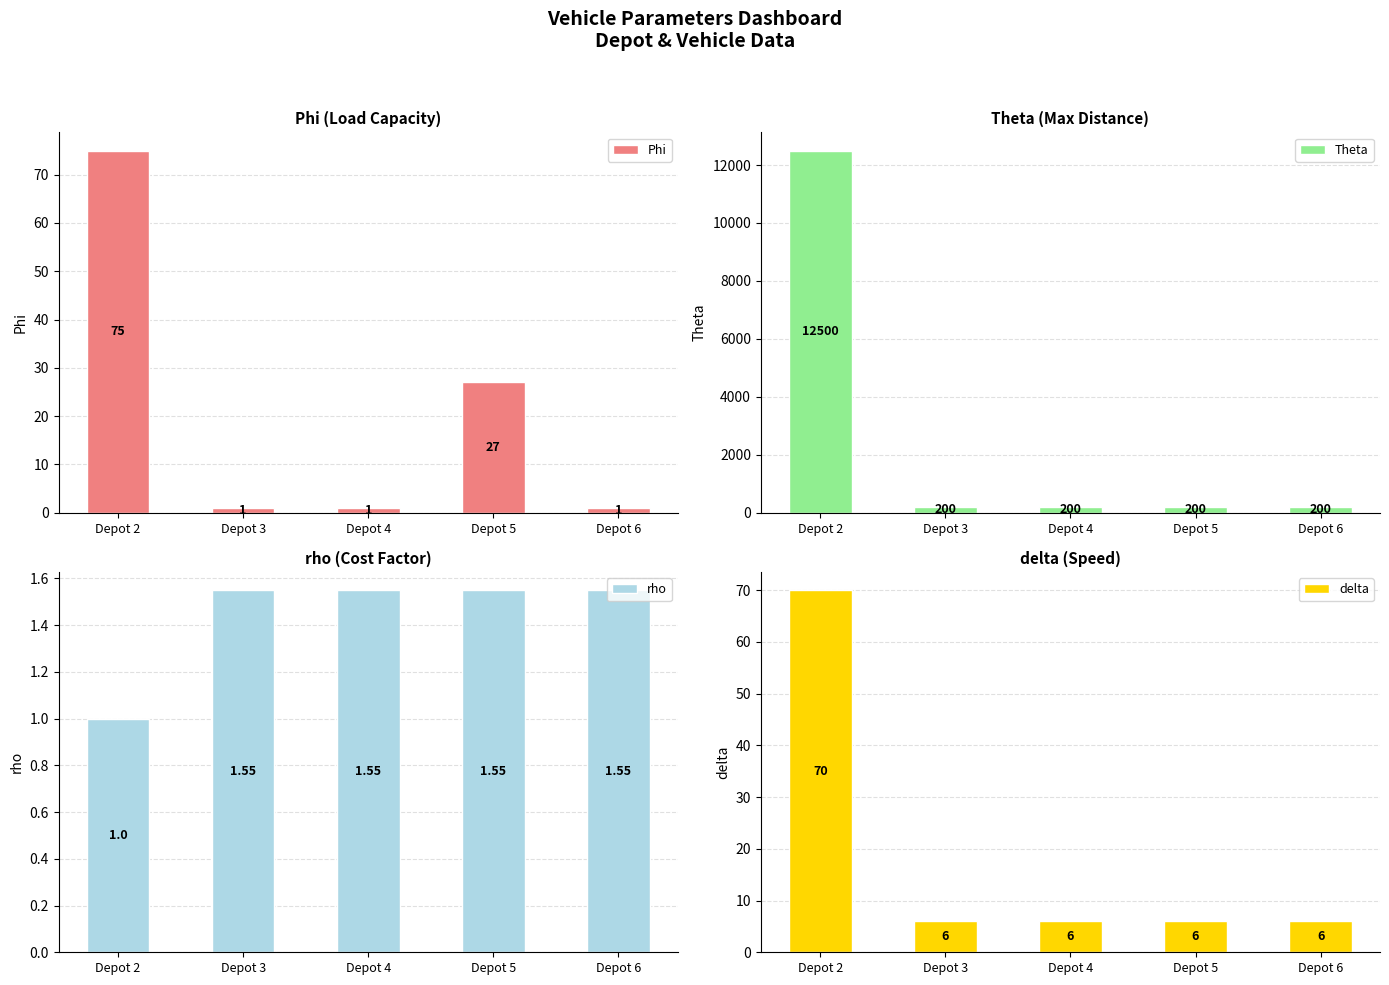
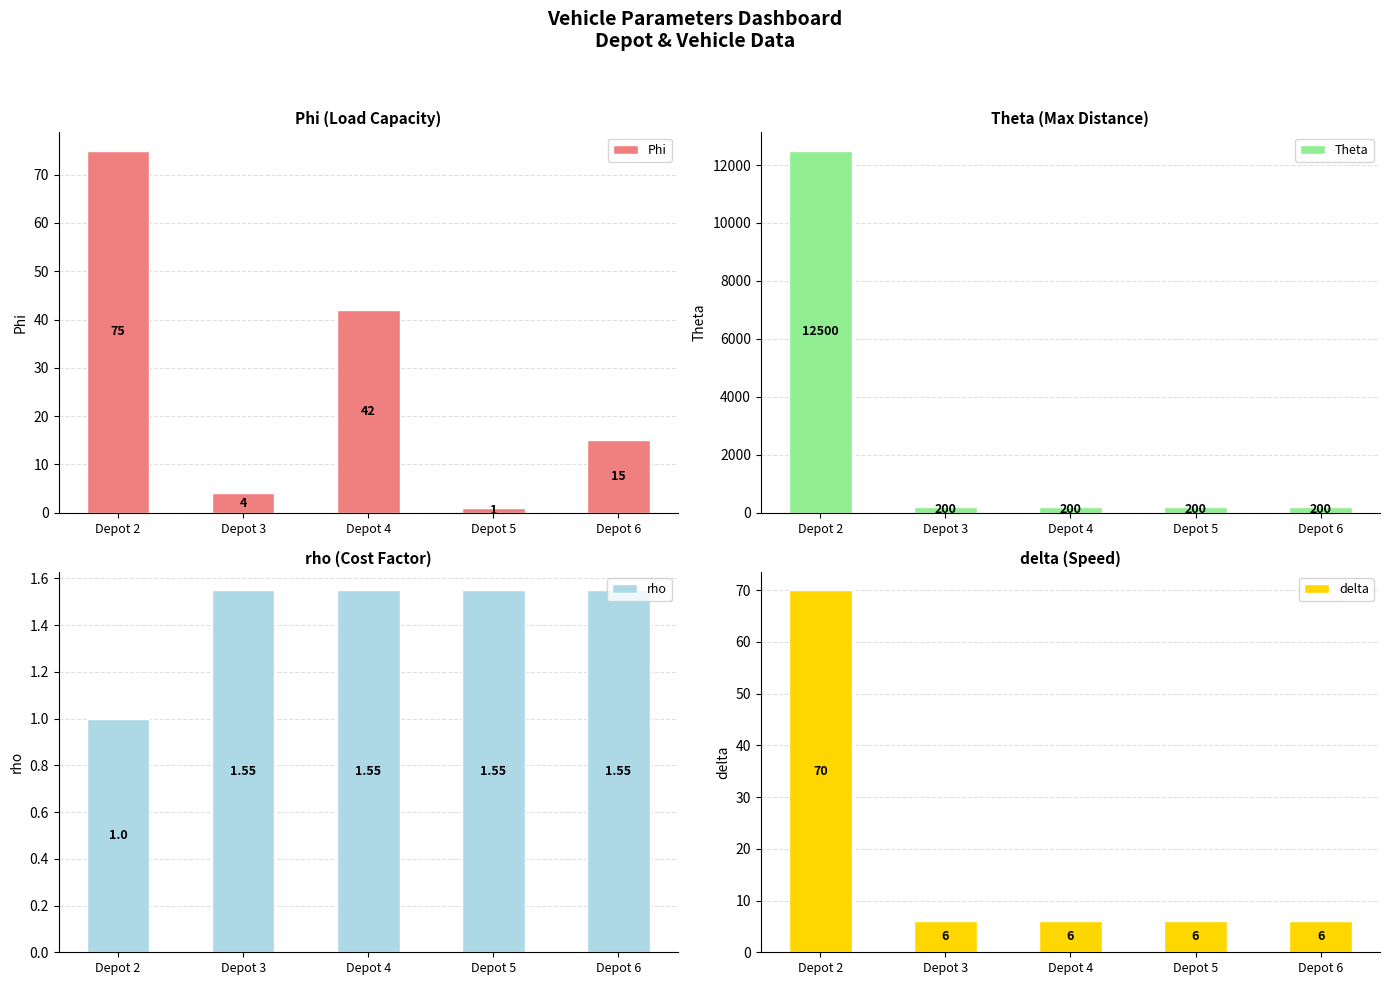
Phi (Load Capacity), Depot 3: 1 -> 4
Phi (Load Capacity), Depot 4: 1 -> 42
Phi (Load Capacity), Depot 5: 27 -> 1
Phi (Load Capacity), Depot 6: 1 -> 15
